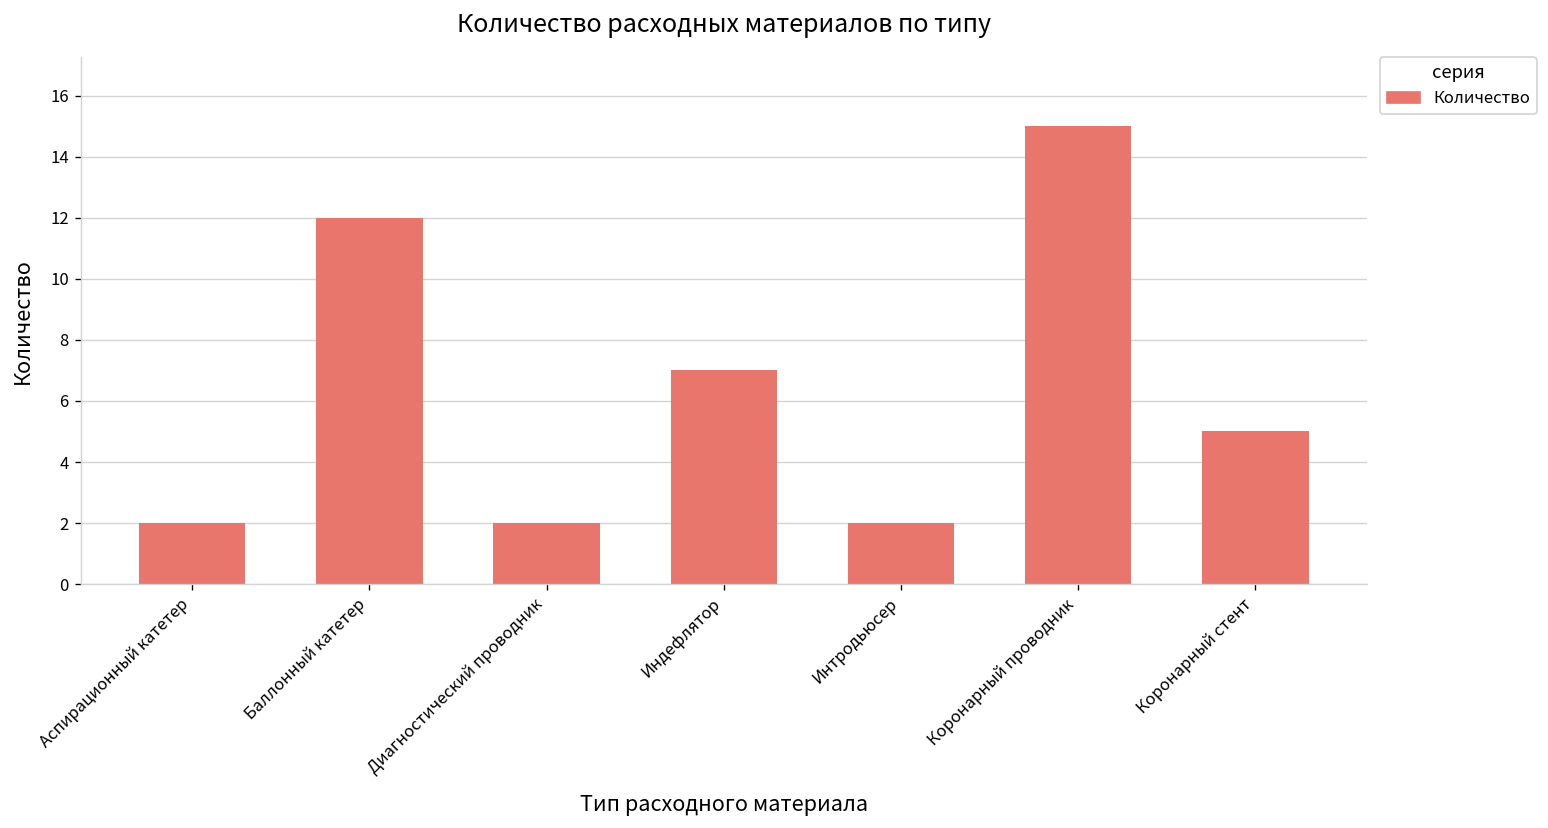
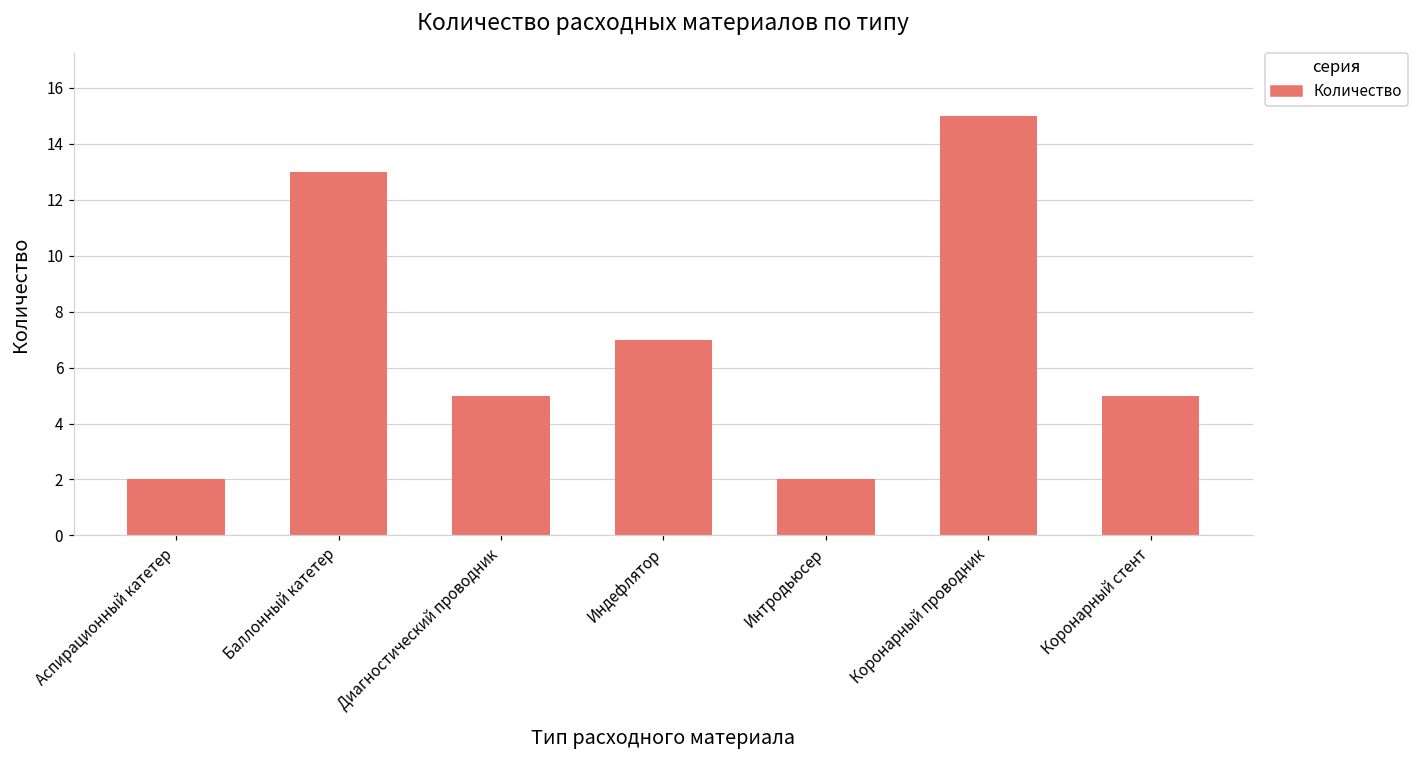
Баллонный катетер: 12 -> 13
Диагностический проводник: 2 -> 5
